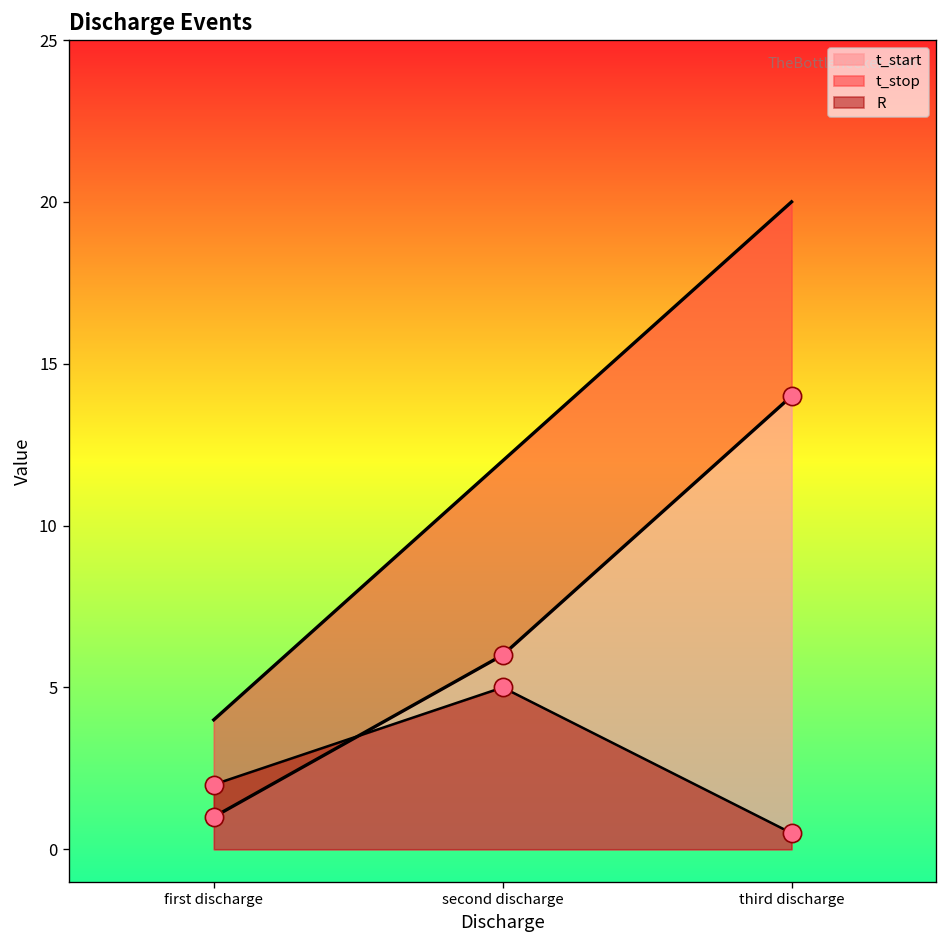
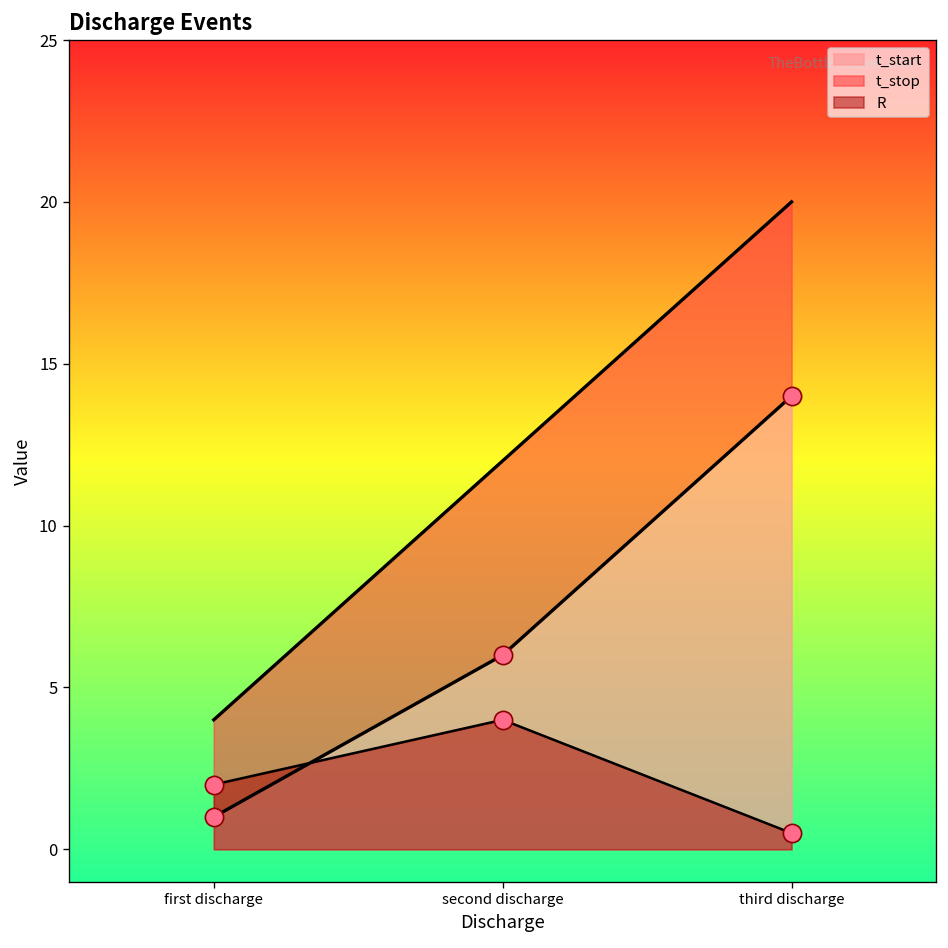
R, second discharge: 5 -> 4
